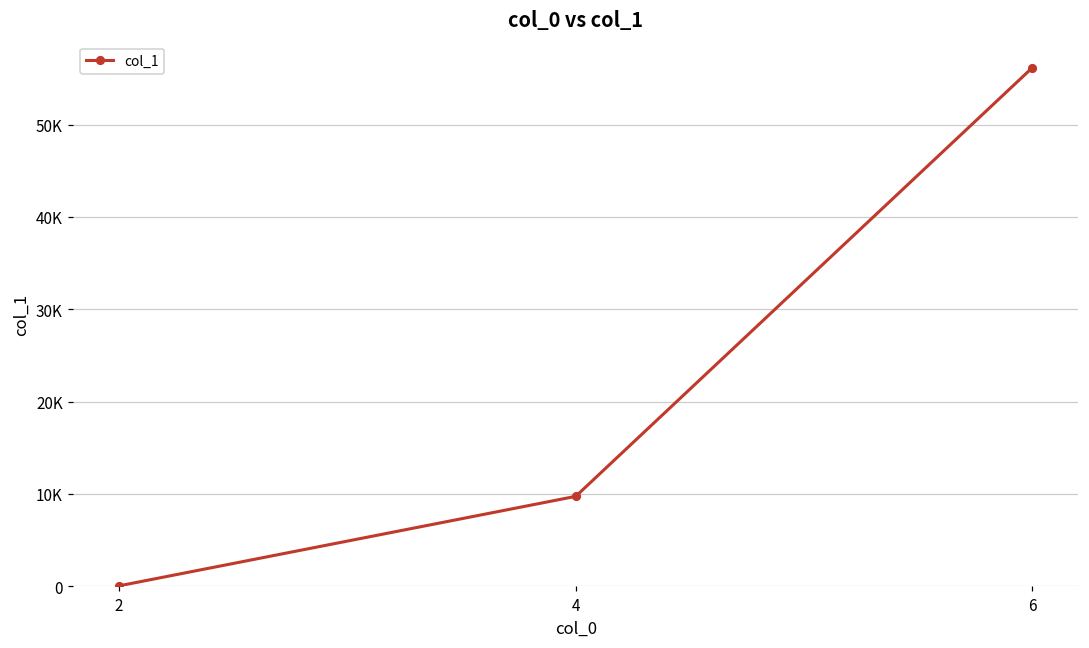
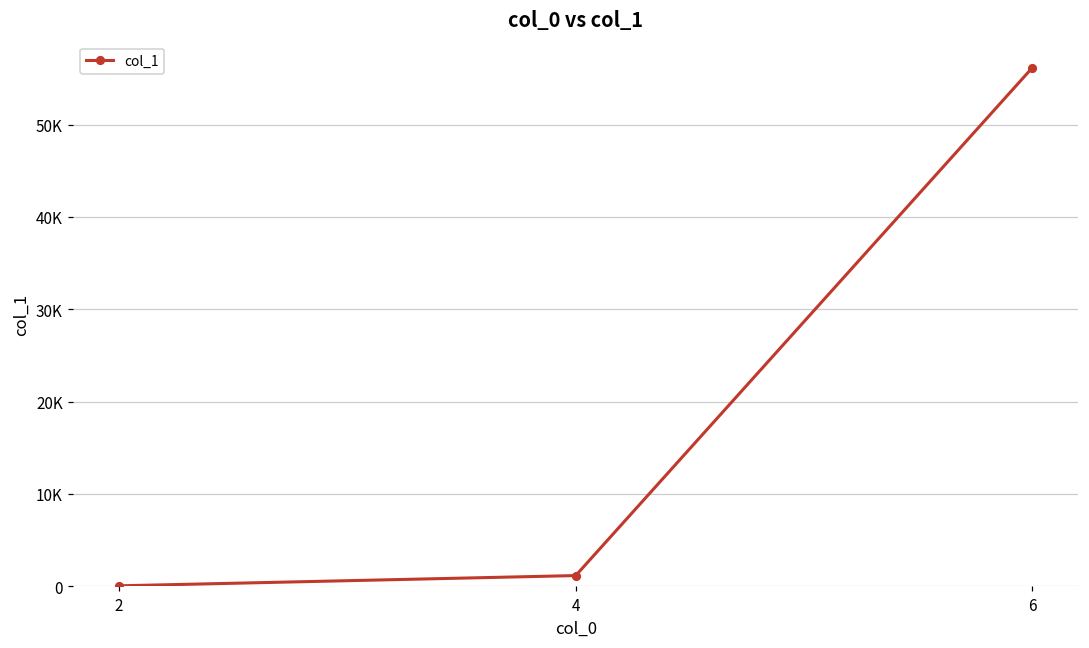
4: 10000 -> 1000
